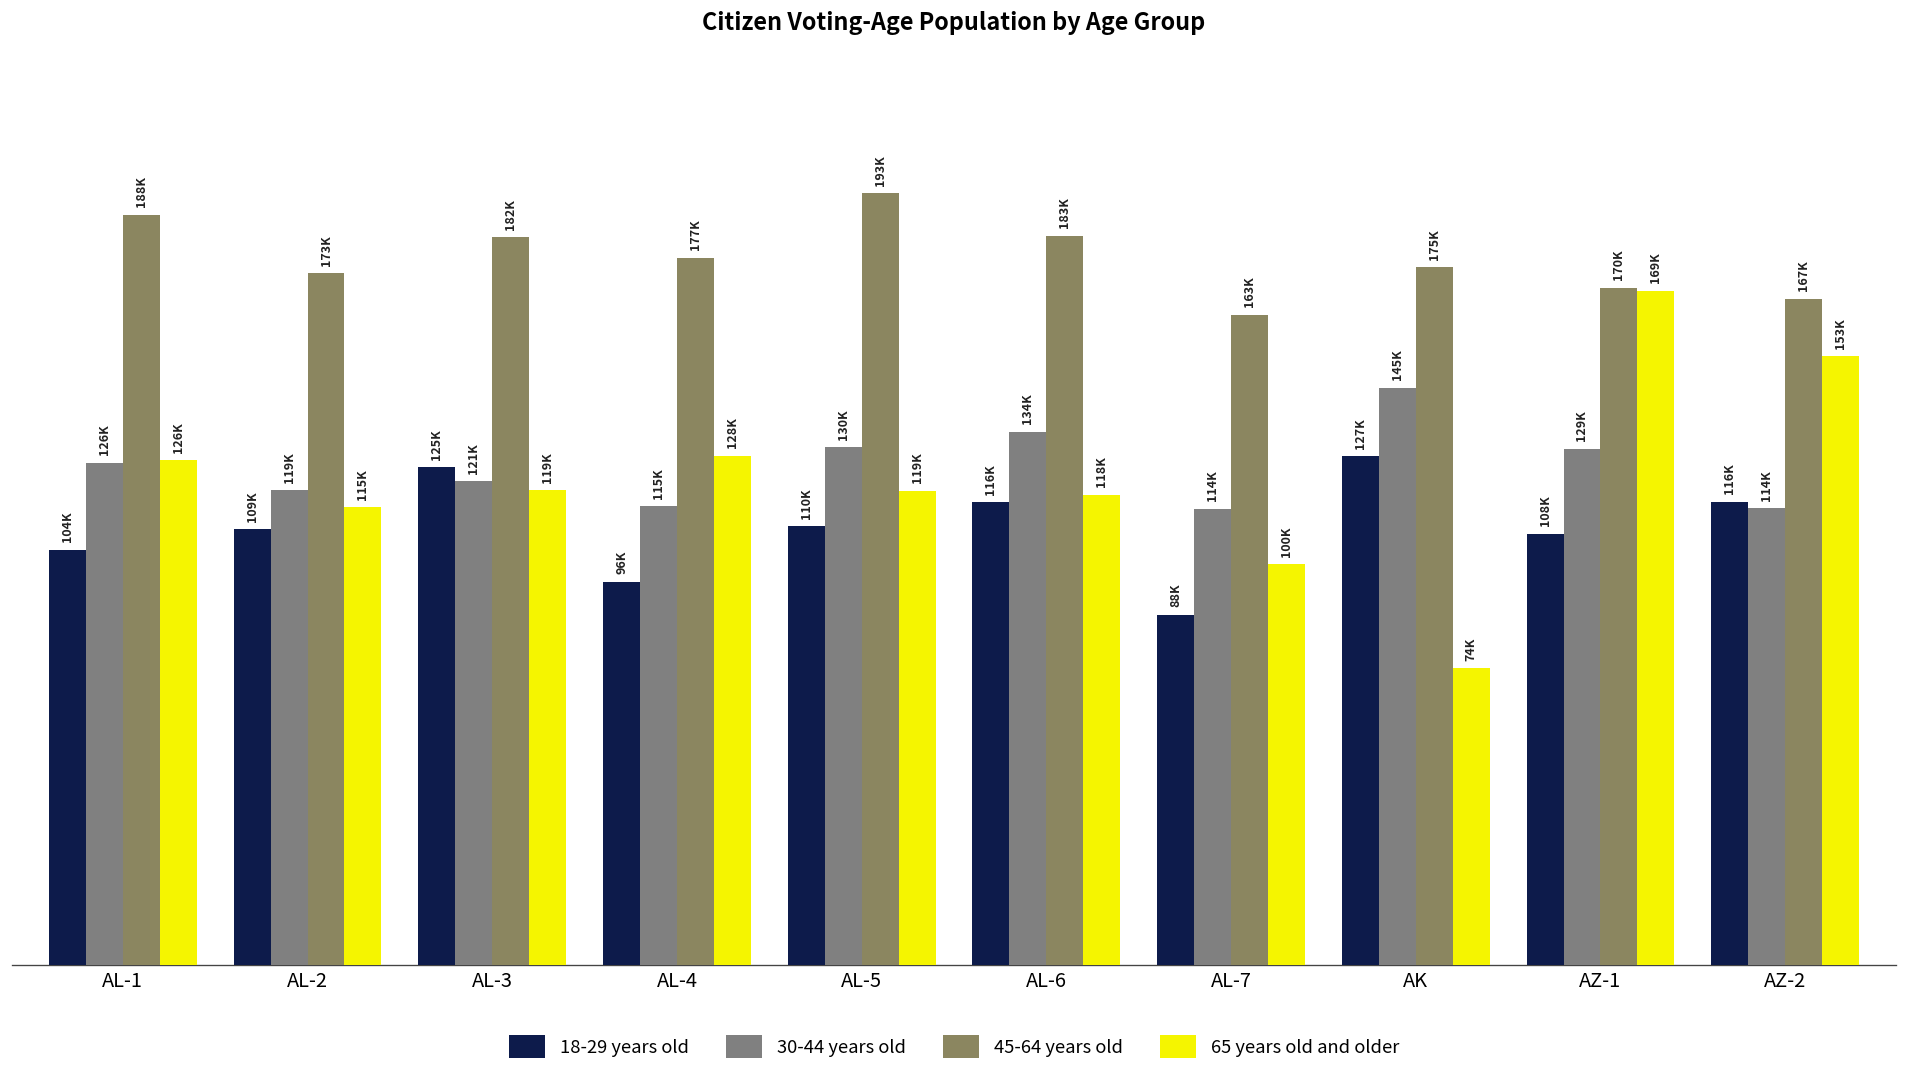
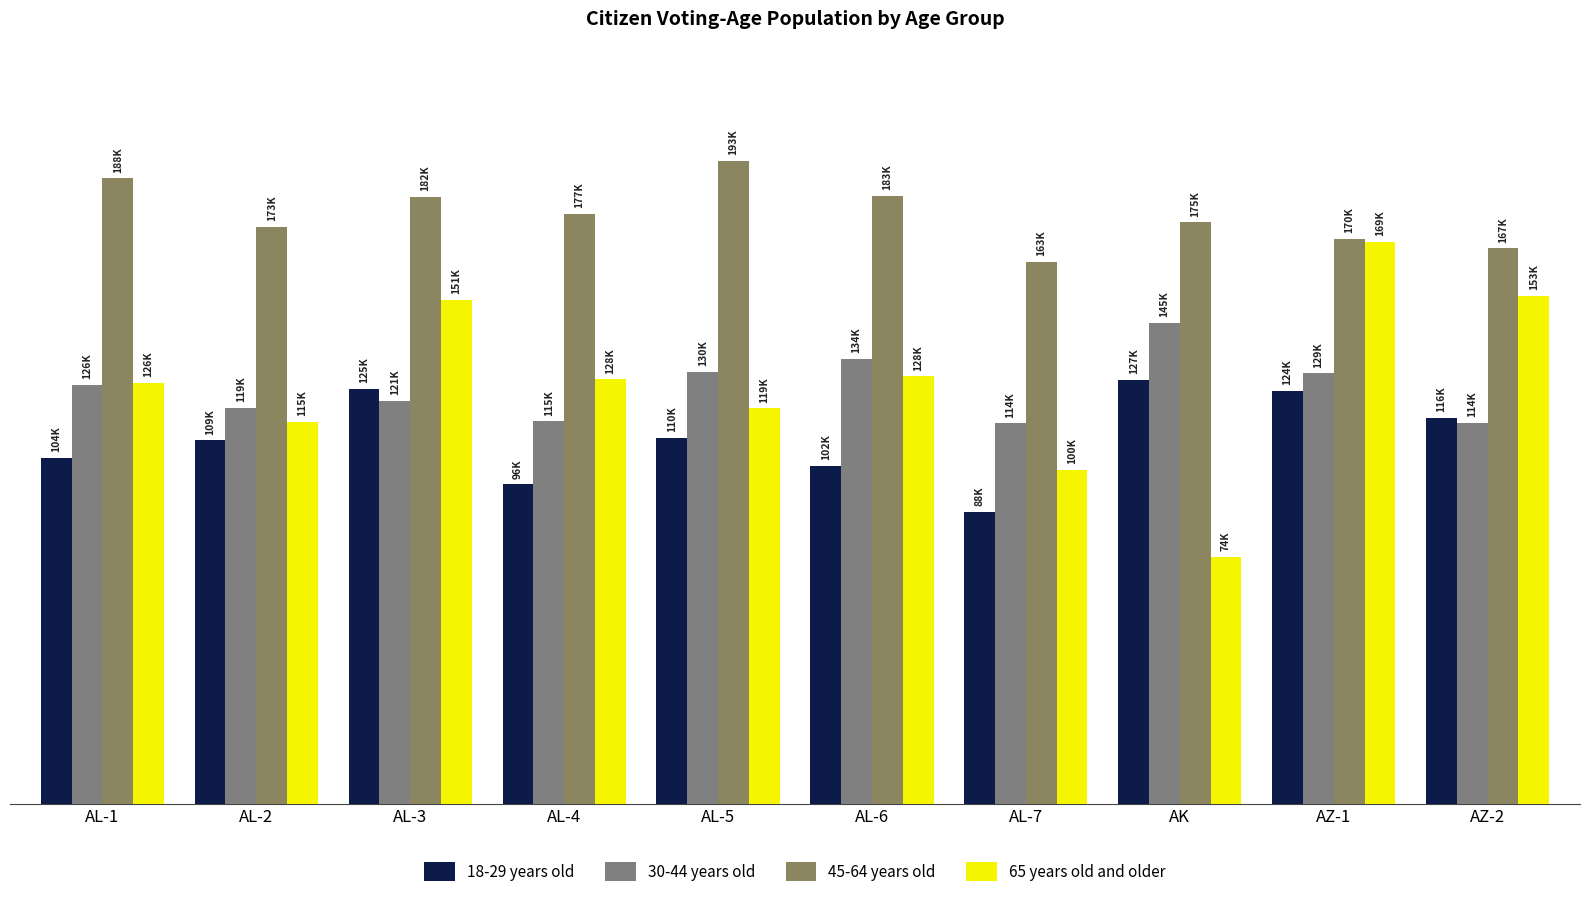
65 years old and older, AL-3: 119K -> 151K
18-29 years old, AL-6: 116K -> 102K
65 years old and older, AL-6: 118K -> 128K
18-29 years old, AZ-1: 108K -> 124K
